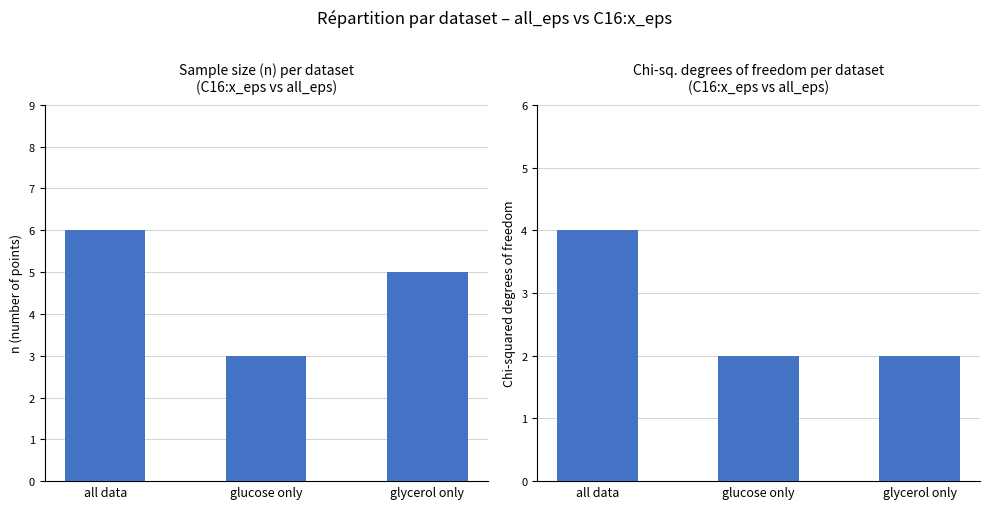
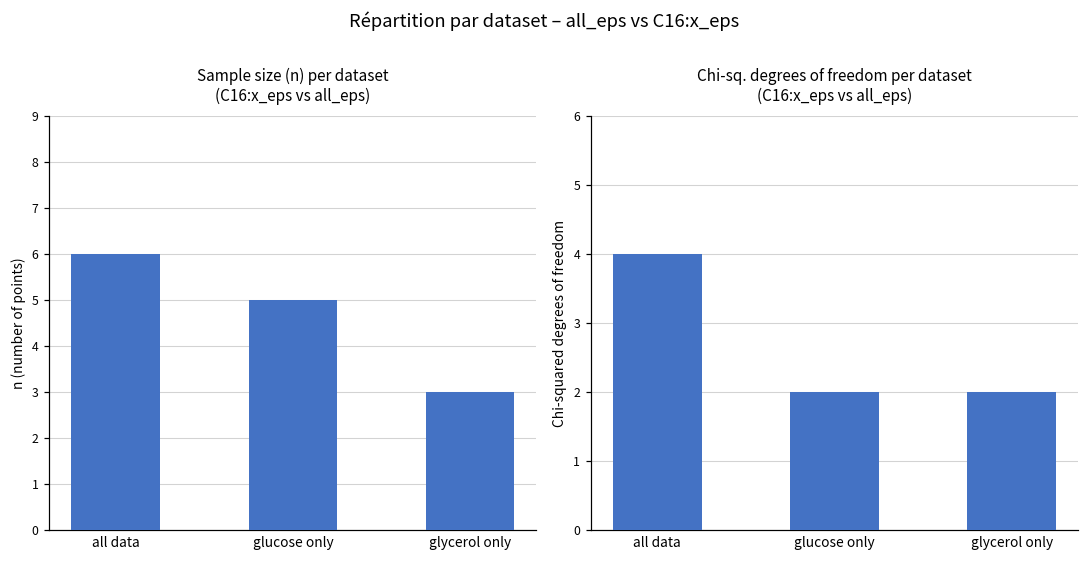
Sample size (n) per dataset (C16:x_eps vs all_eps), glucose only: 3 -> 5
Sample size (n) per dataset (C16:x_eps vs all_eps), glycerol only: 5 -> 3
